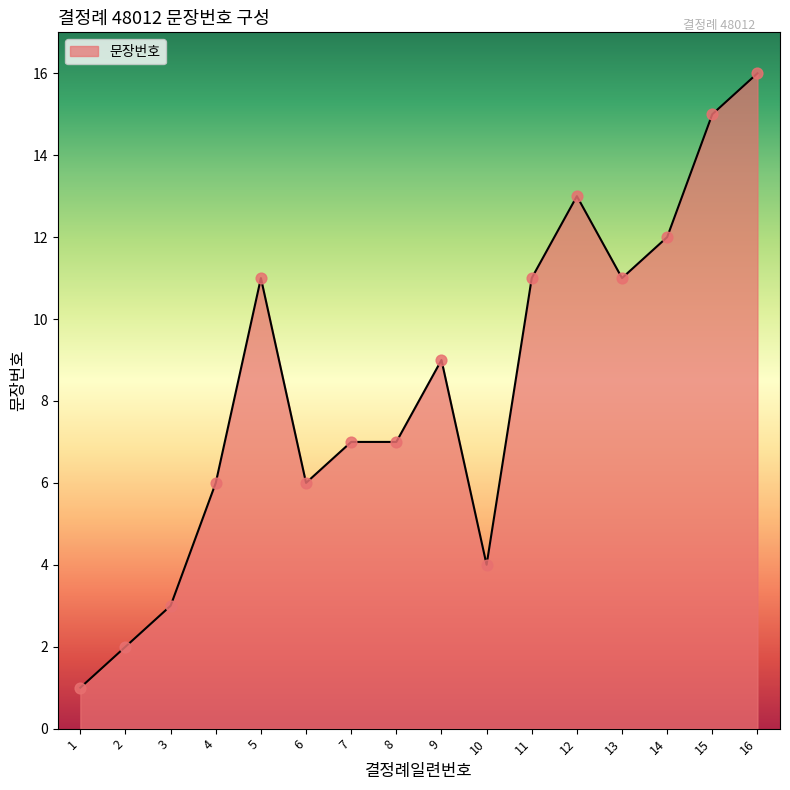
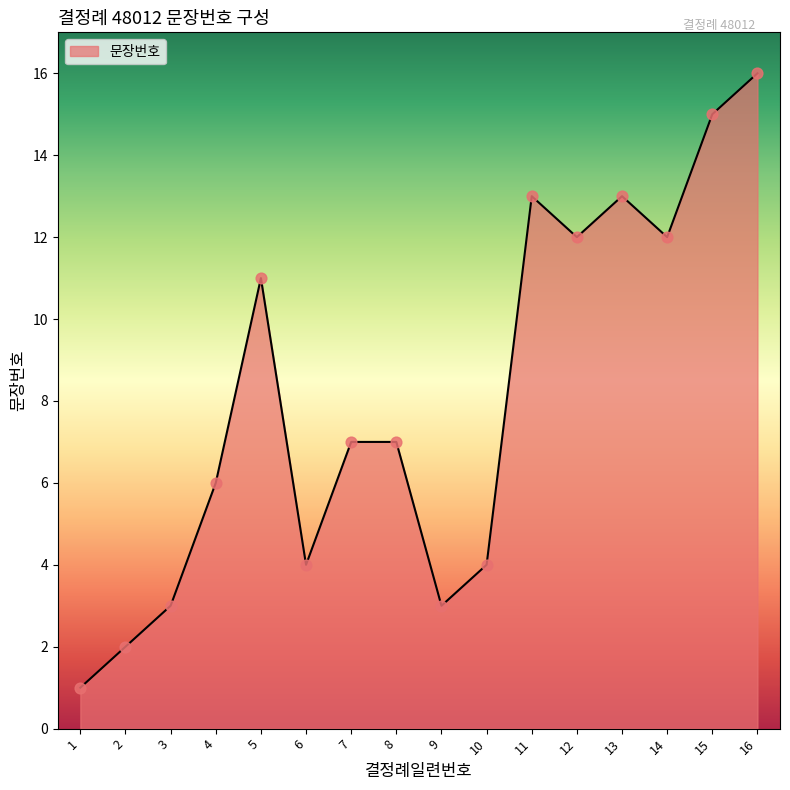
6: 6 -> 4
9: 9 -> 3
11: 11 -> 13
12: 13 -> 12
13: 11 -> 13
